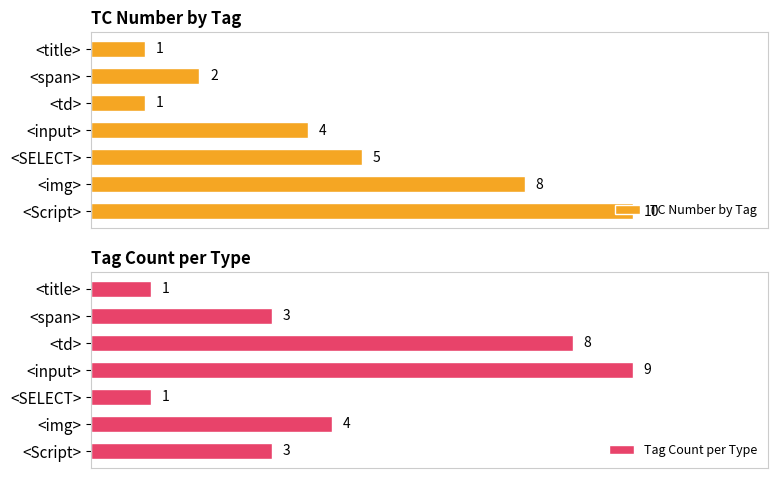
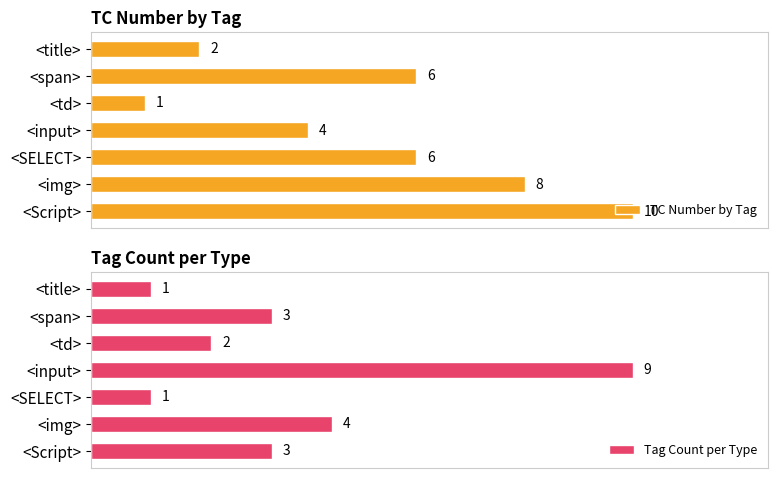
TC Number by Tag, <title>: 1 -> 2
TC Number by Tag, <span>: 2 -> 6
TC Number by Tag, <SELECT>: 5 -> 6
Tag Count per Type, <td>: 8 -> 2
